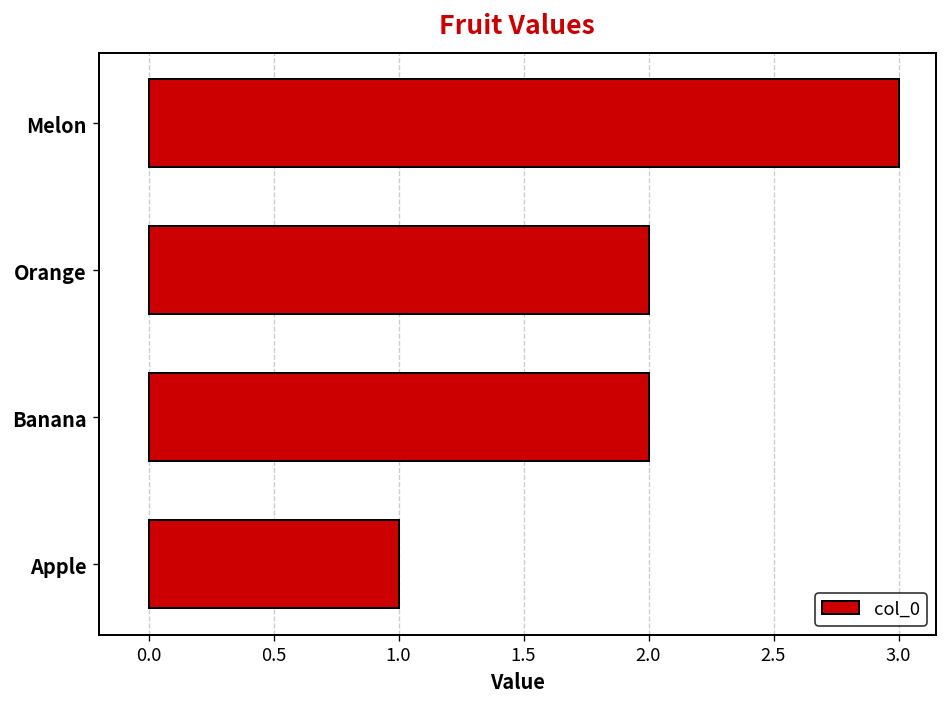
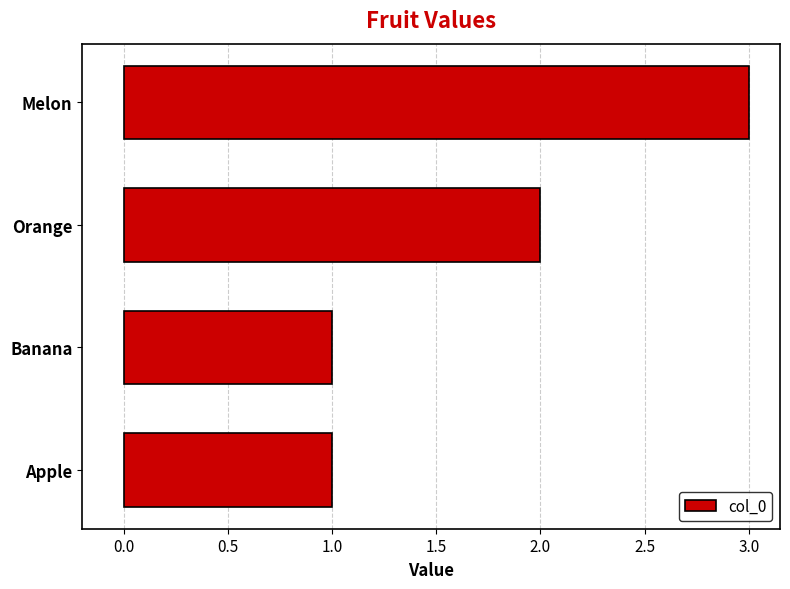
Banana: 2 -> 1
